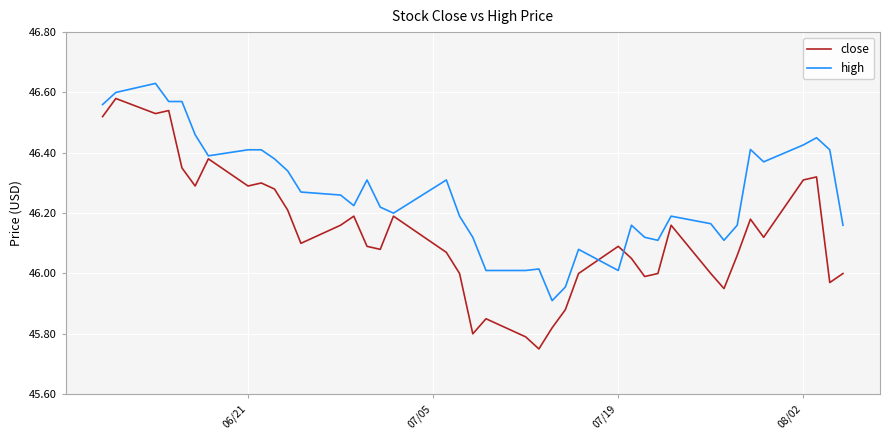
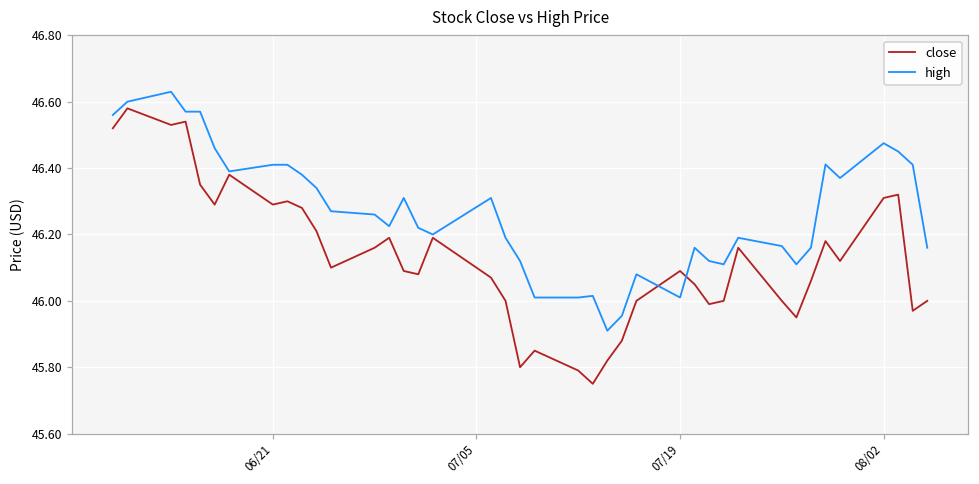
high, 08/02: 46.43 -> 46.48
